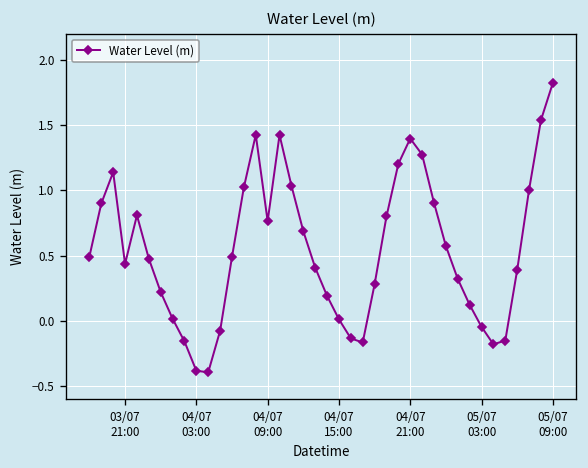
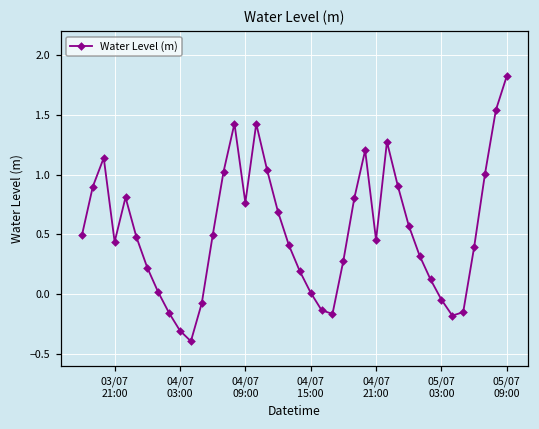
04/07 03:00: -0.38 -> -0.31
04/07 21:00: 1.40 -> 0.45
